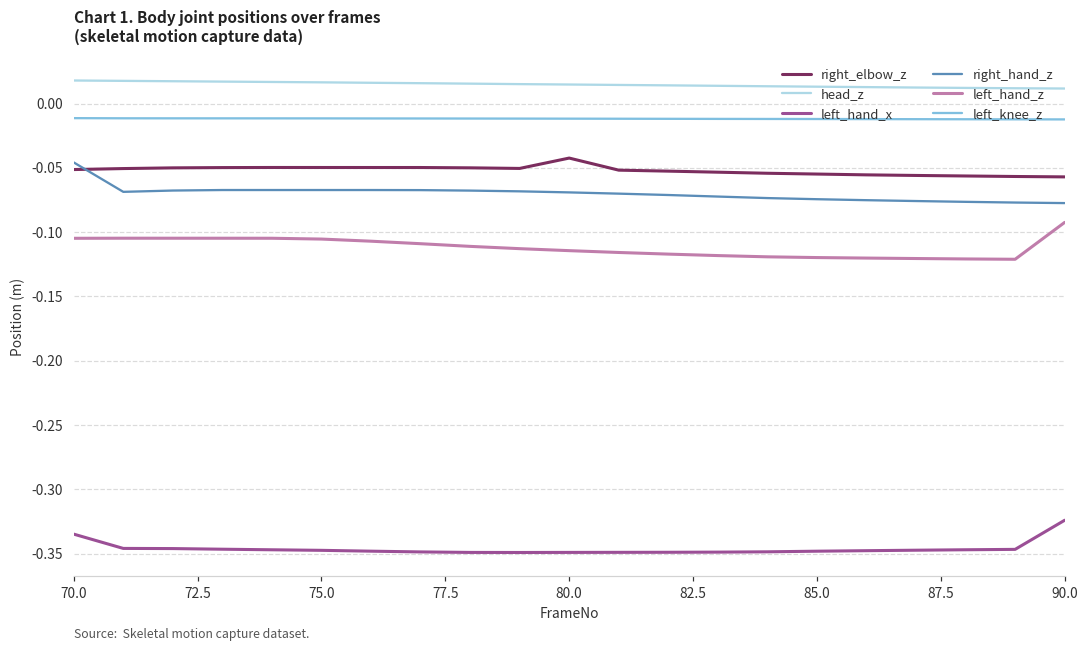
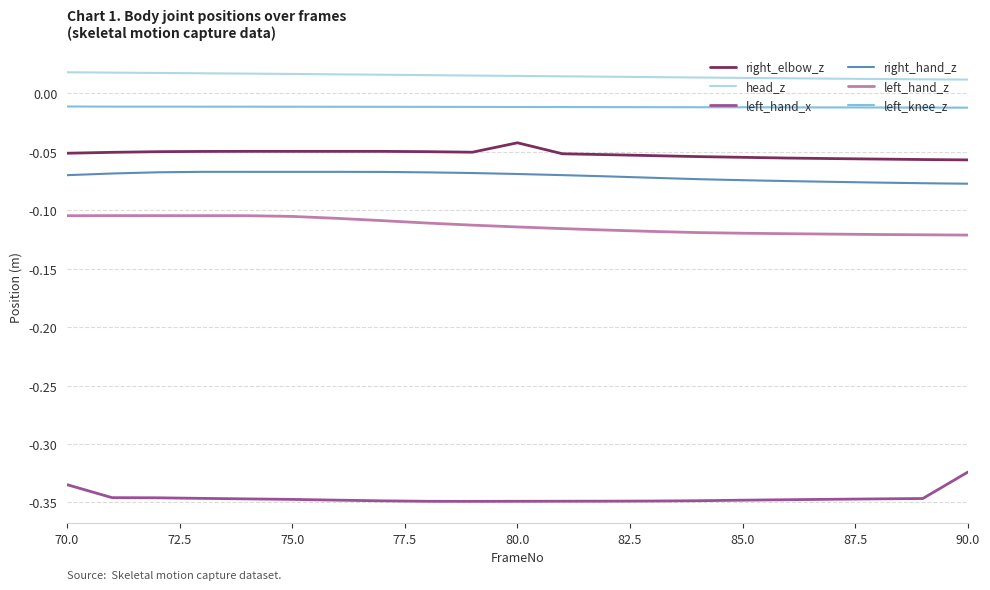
right_hand_z, 70.0: -0.046 -> -0.070
left_hand_z, 90.0: -0.092 -> -0.121
